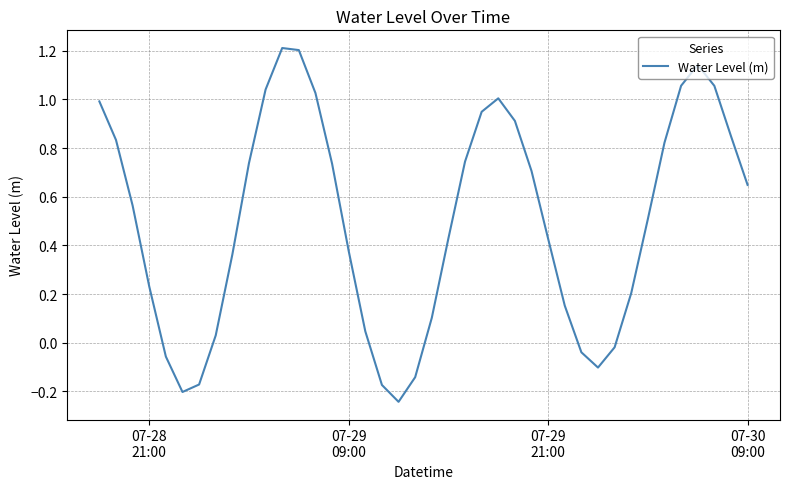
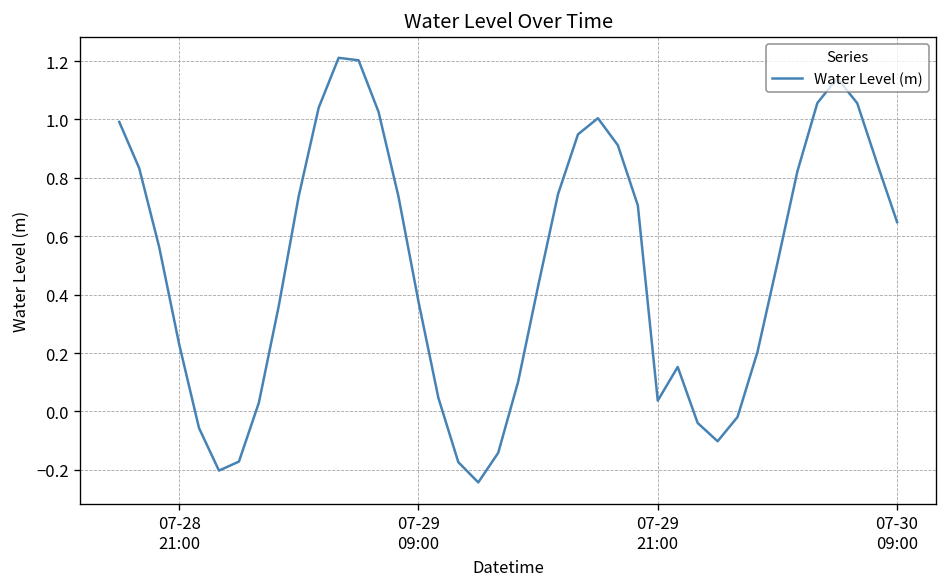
07-29 21:00: 0.43 -> 0.04
